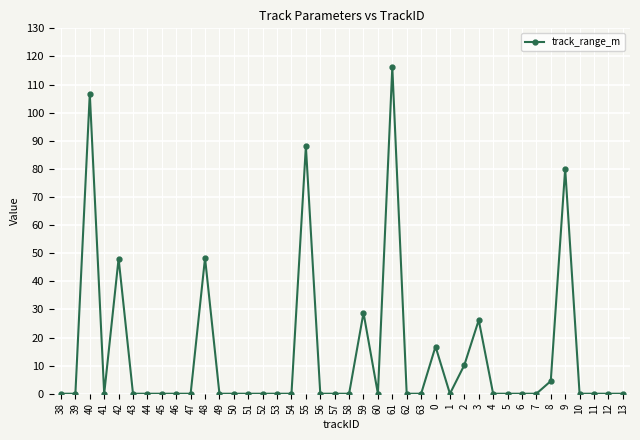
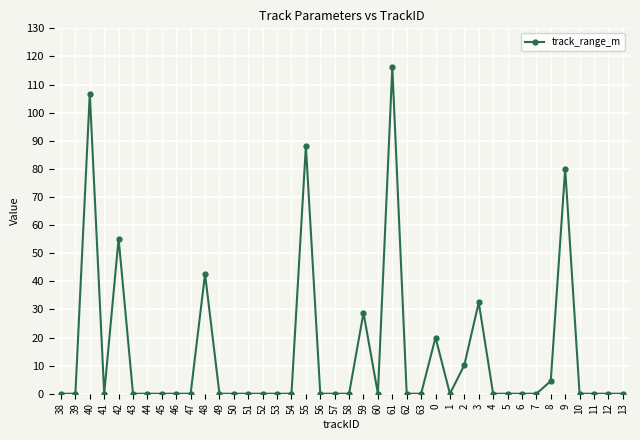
42: 48 -> 55
48: 48 -> 43
0: 17 -> 20
3: 26 -> 33
